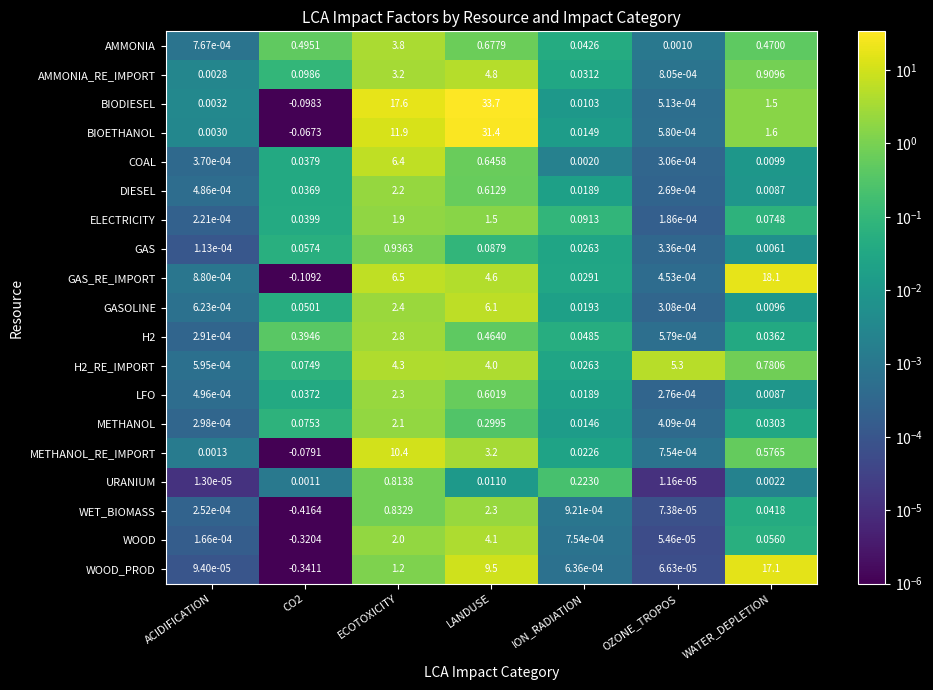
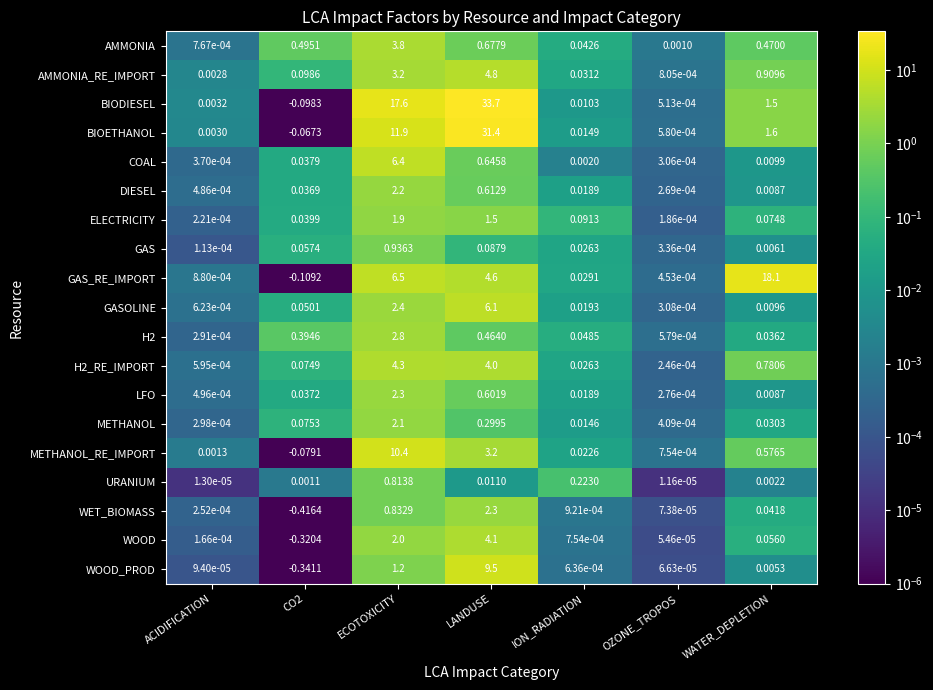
H2_RE_IMPORT, OZONE_TROPOS: 5.3 -> 2.46e-04
WOOD_PROD, WATER_DEPLETION: 17.1 -> 0.0053
